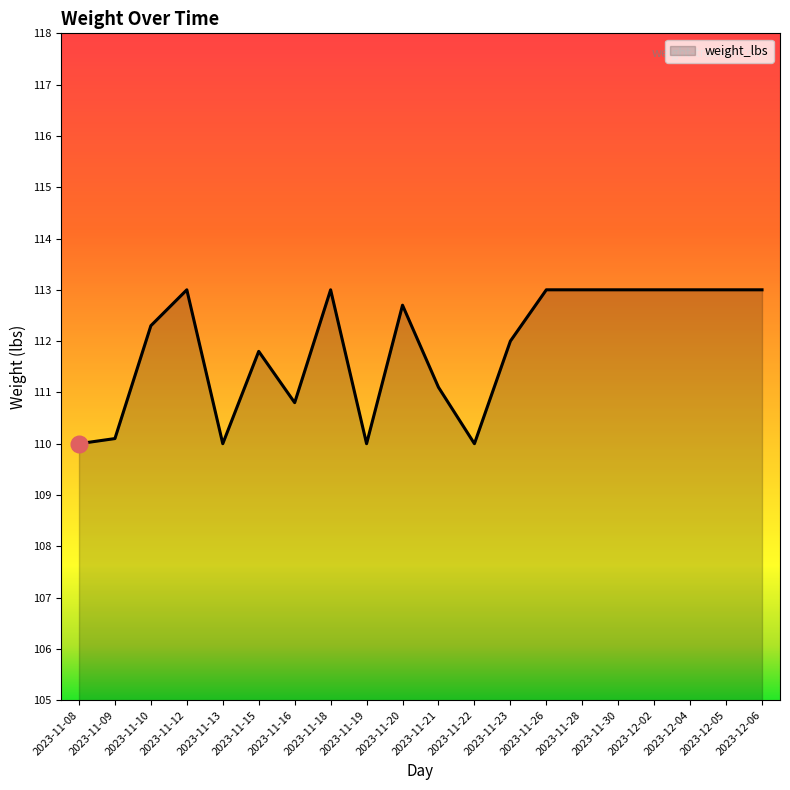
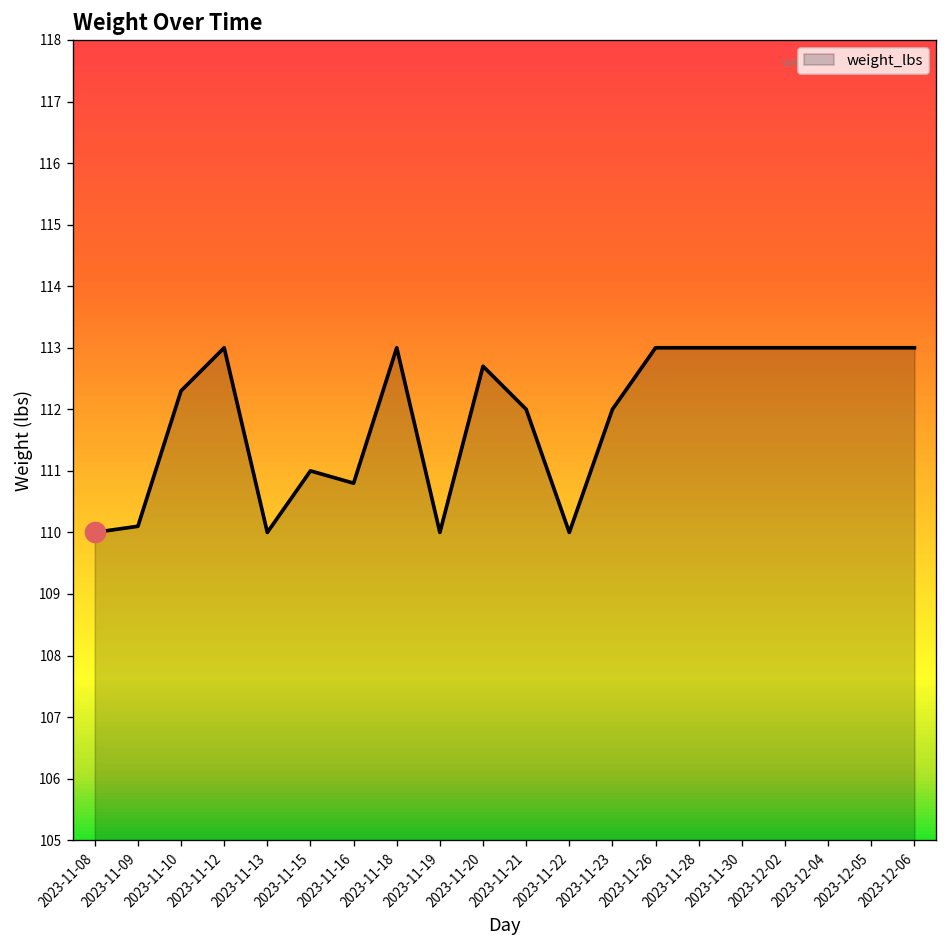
weight_lbs, 2023-11-15: 111.8 -> 111.0
weight_lbs, 2023-11-21: 111.1 -> 112.0
